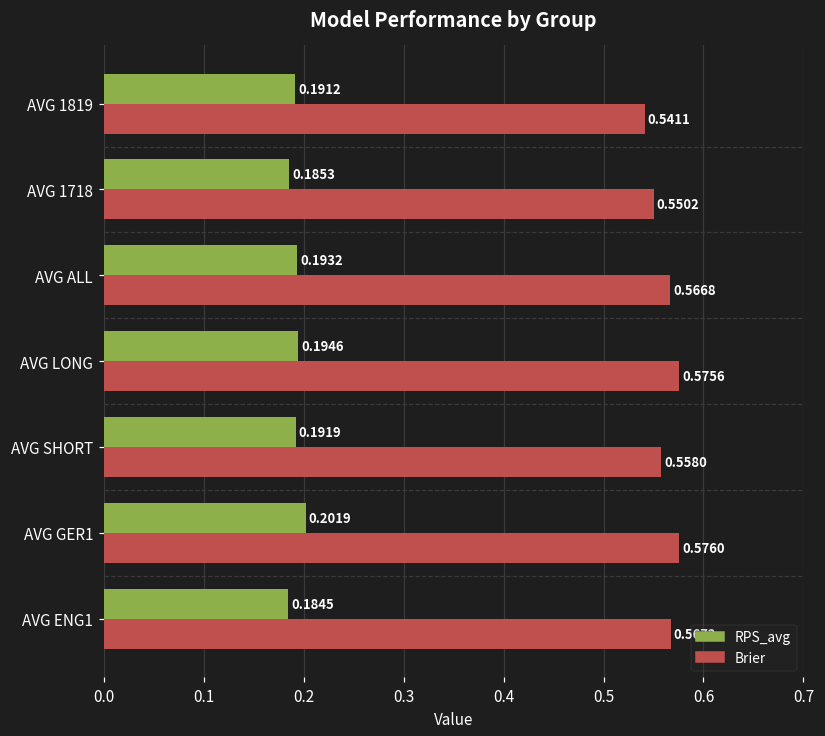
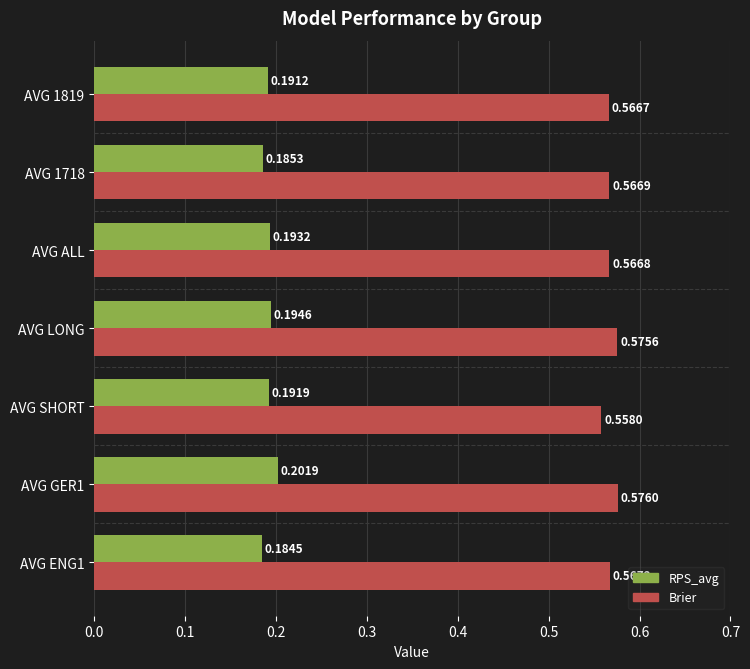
Brier, AVG 1819: 0.5411 -> 0.5667
Brier, AVG 1718: 0.5502 -> 0.5669
